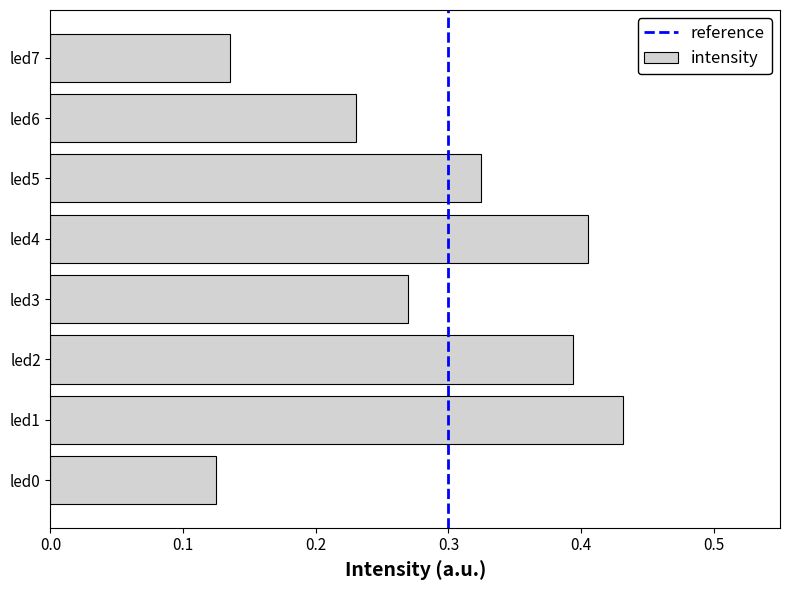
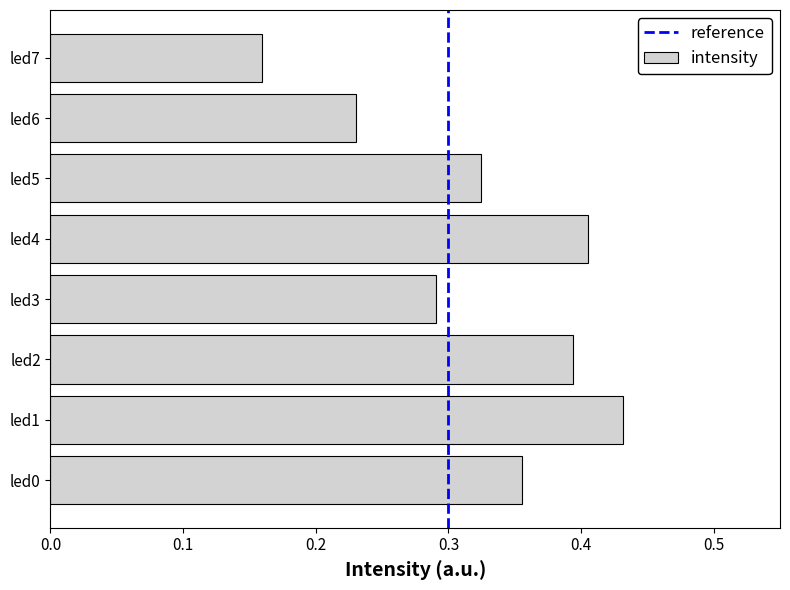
led7: 0.135 -> 0.160
led3: 0.269 -> 0.291
led0: 0.125 -> 0.355
